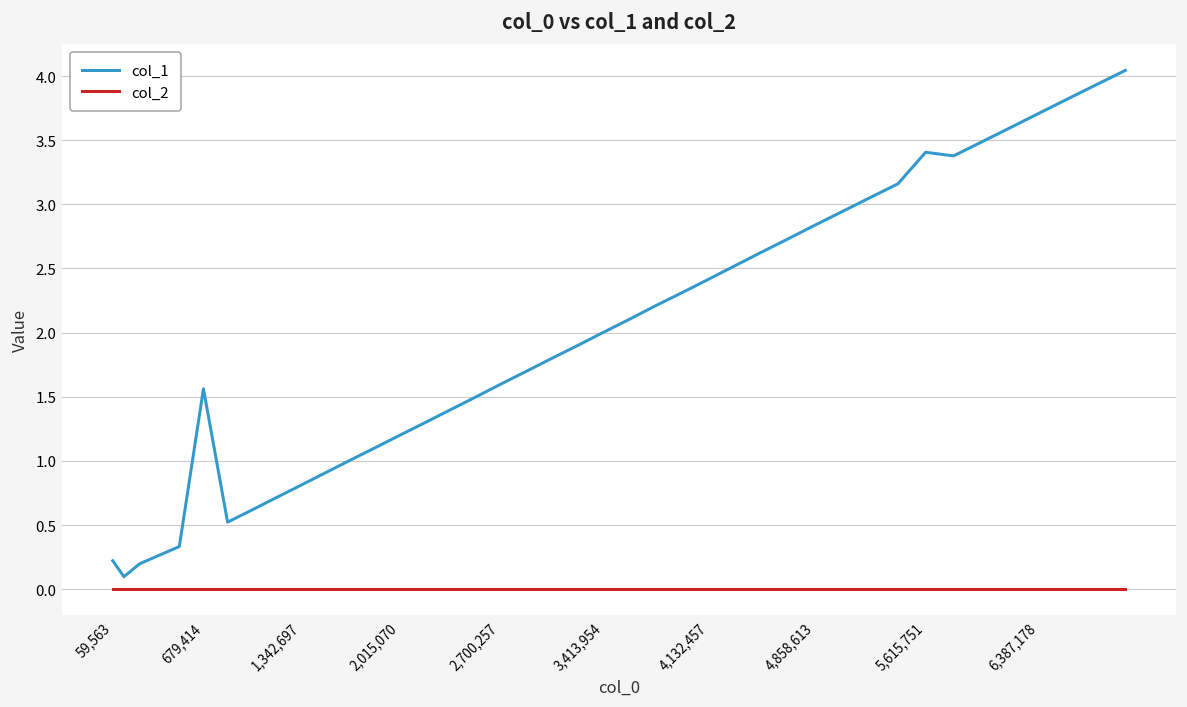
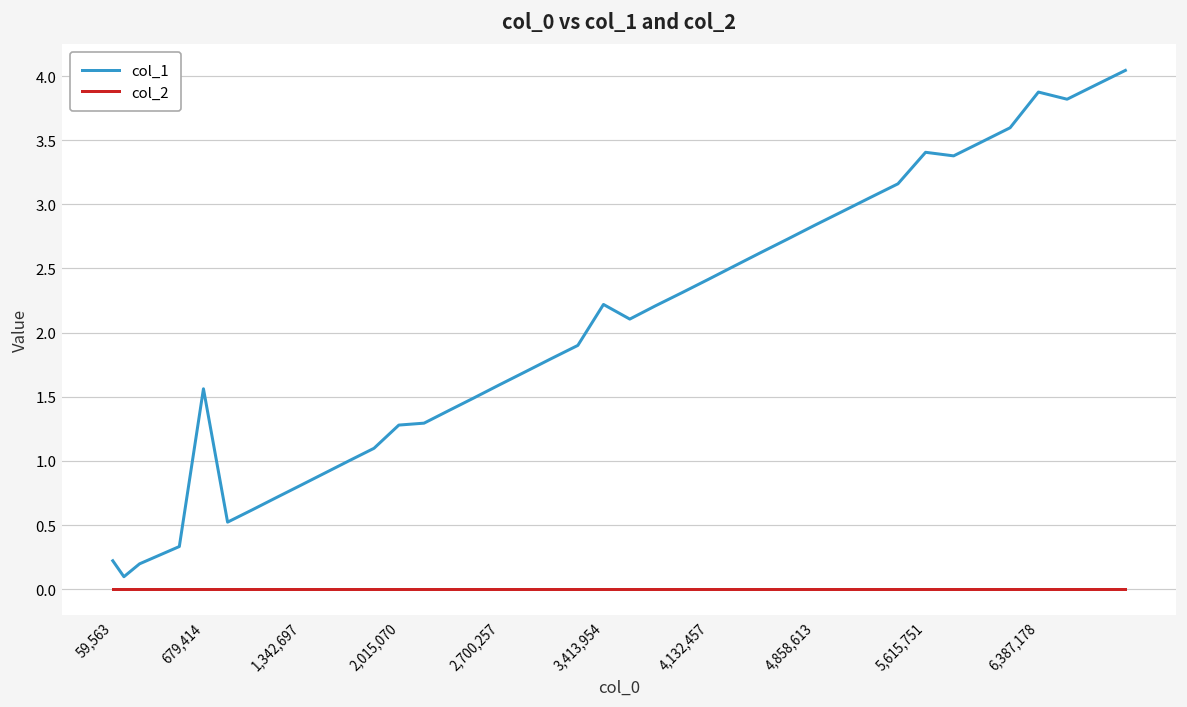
col_1, 2,015,070: 1.20 -> 1.28
col_1, 3,413,954: 2.00 -> 2.22
col_1, 6,387,178: 3.71 -> 3.88
